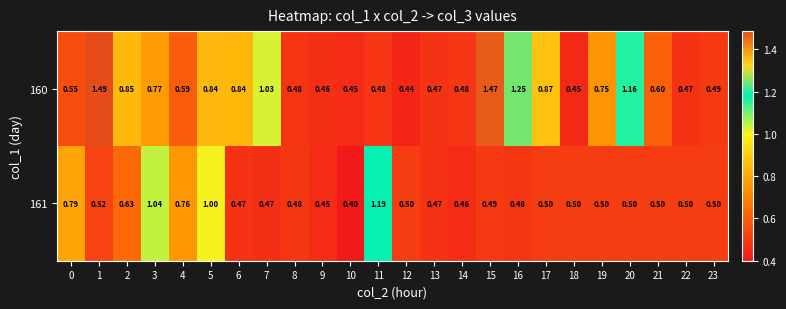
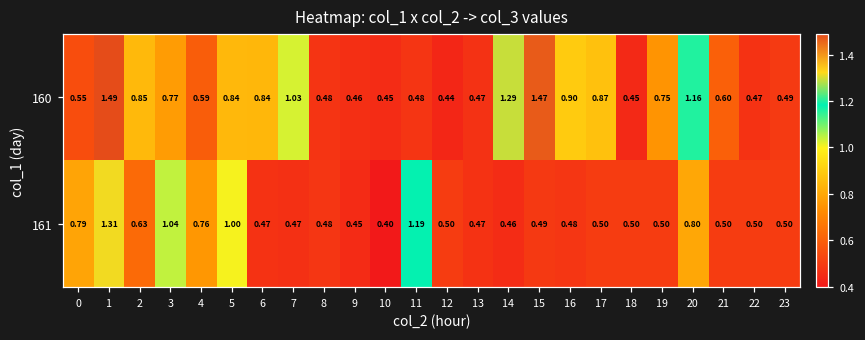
160, 14: 0.48 -> 1.29
160, 16: 1.25 -> 0.90
161, 1: 0.52 -> 1.31
161, 20: 0.50 -> 0.80
